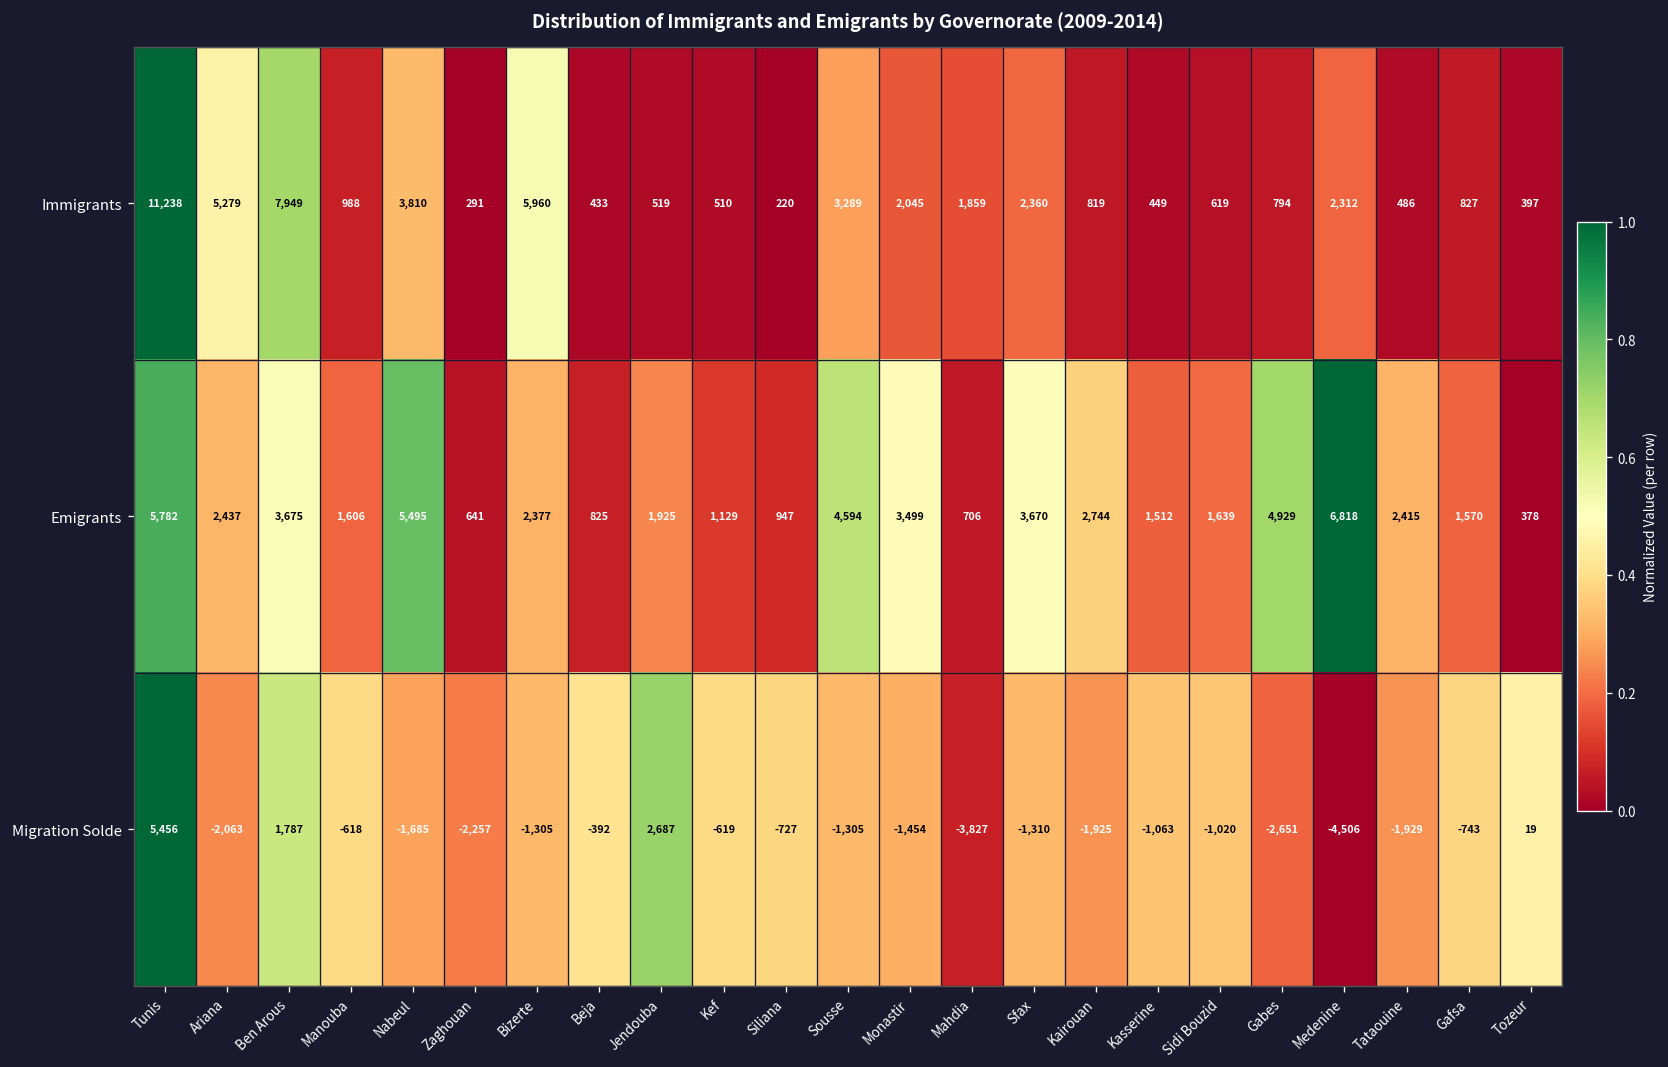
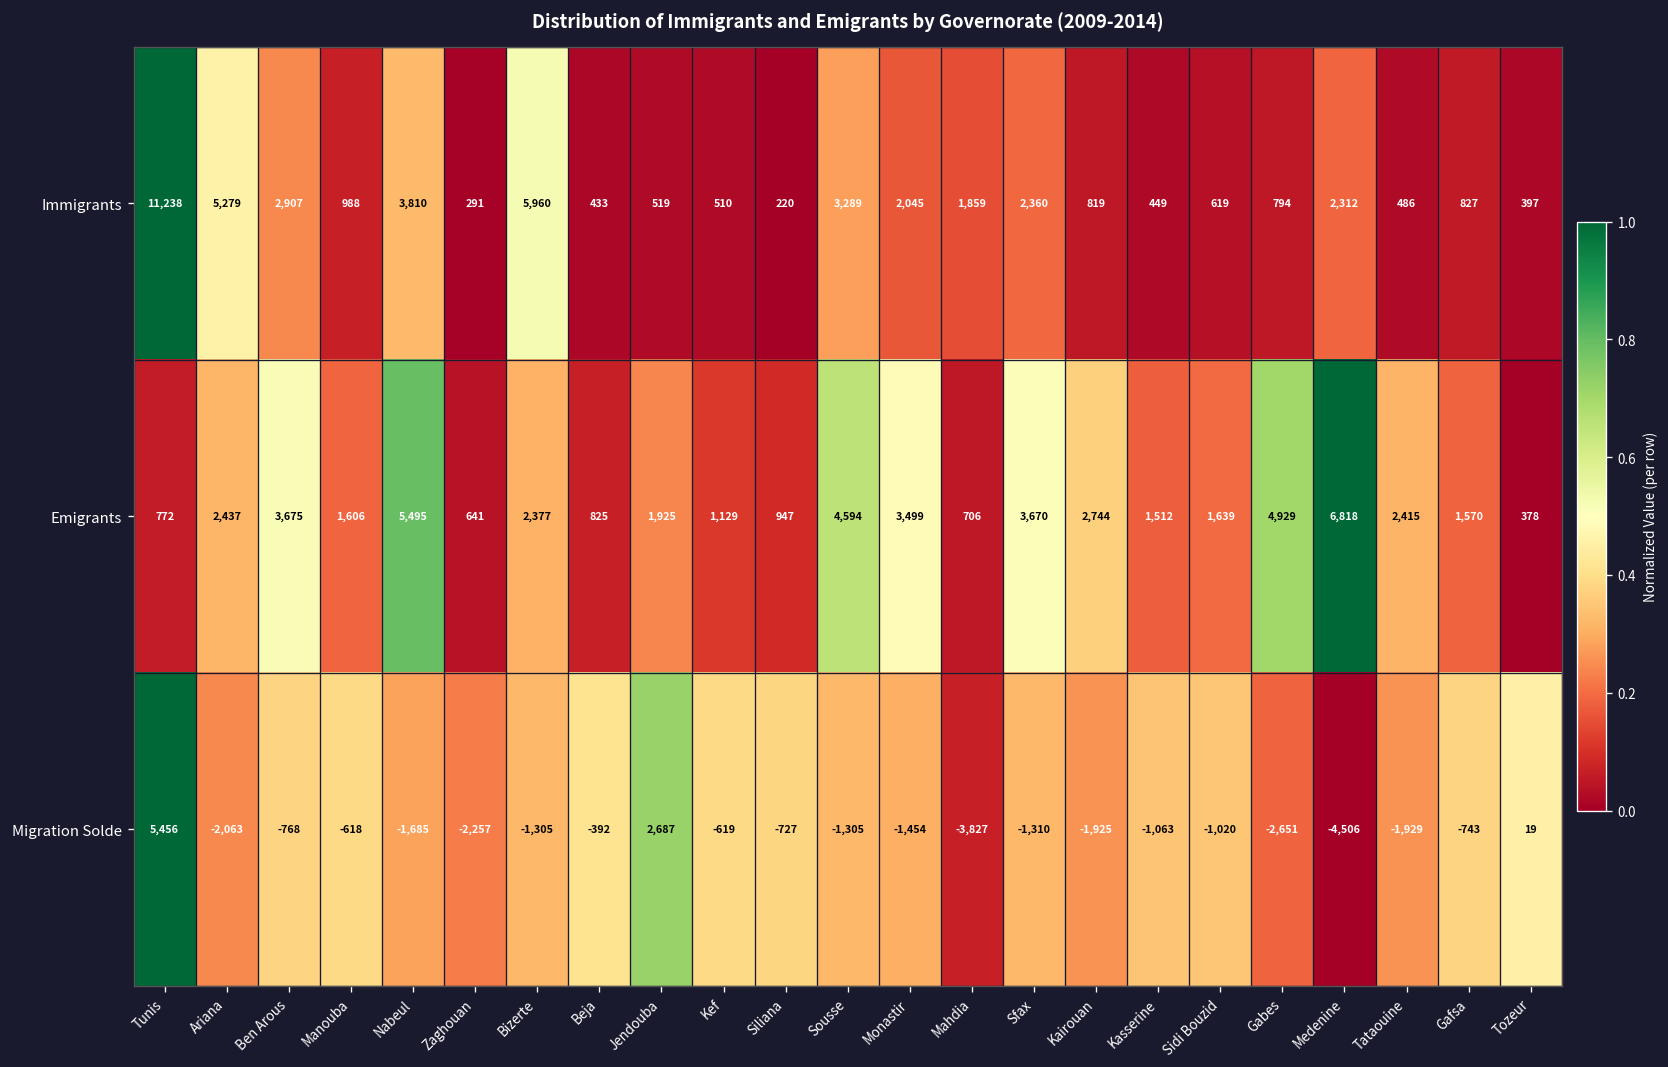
Immigrants, Ben Arous: 7,949 -> 2,907
Emigrants, Tunis: 5,782 -> 772
Migration Solde, Ben Arous: 1,787 -> -768
